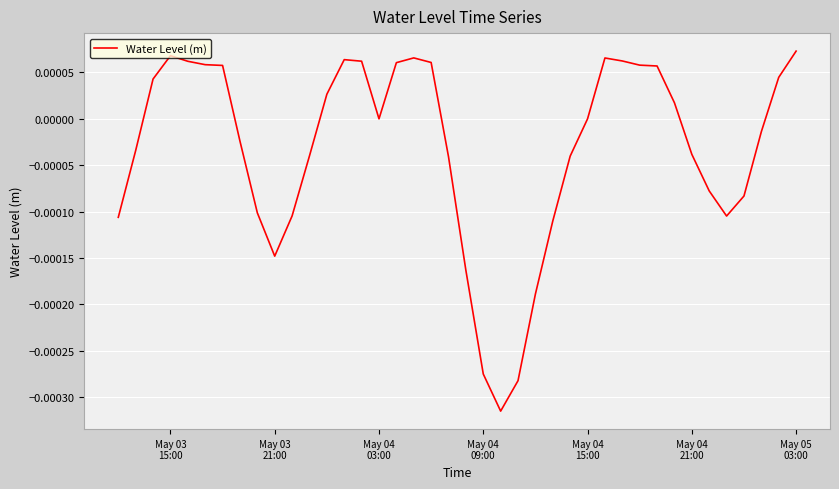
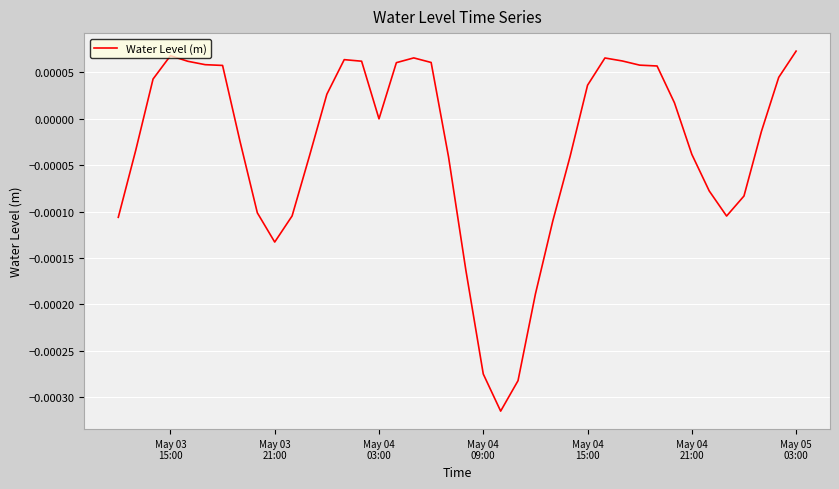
May 03 21:00: -0.00015 -> -0.00013
May 04 15:00: 0.00000 -> 0.00004
